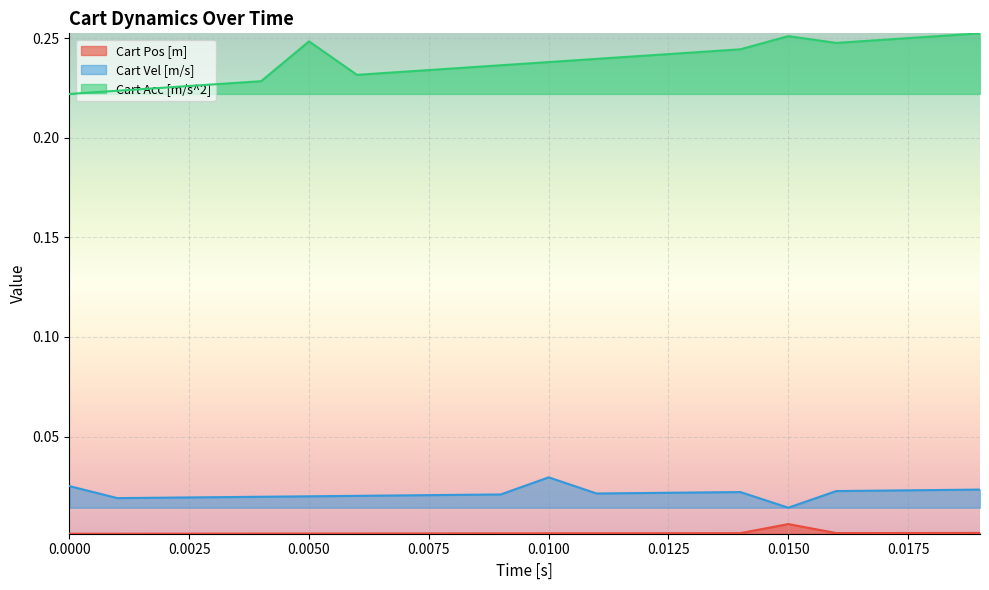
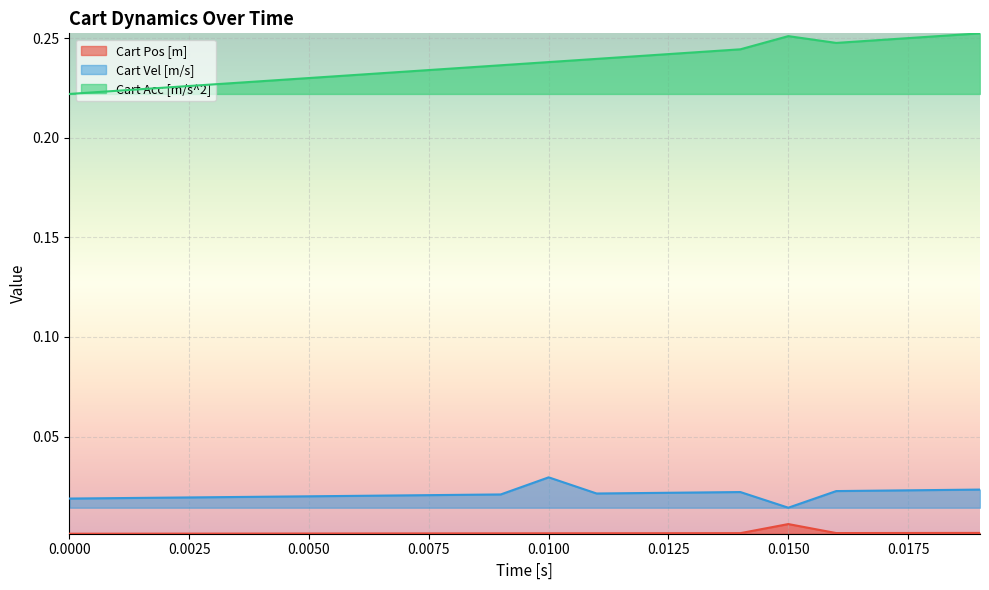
Cart Vel [m/s], 0.0000: 0.025 -> 0.019
Cart Acc [m/s^2], 0.0050: 0.248 -> 0.230
